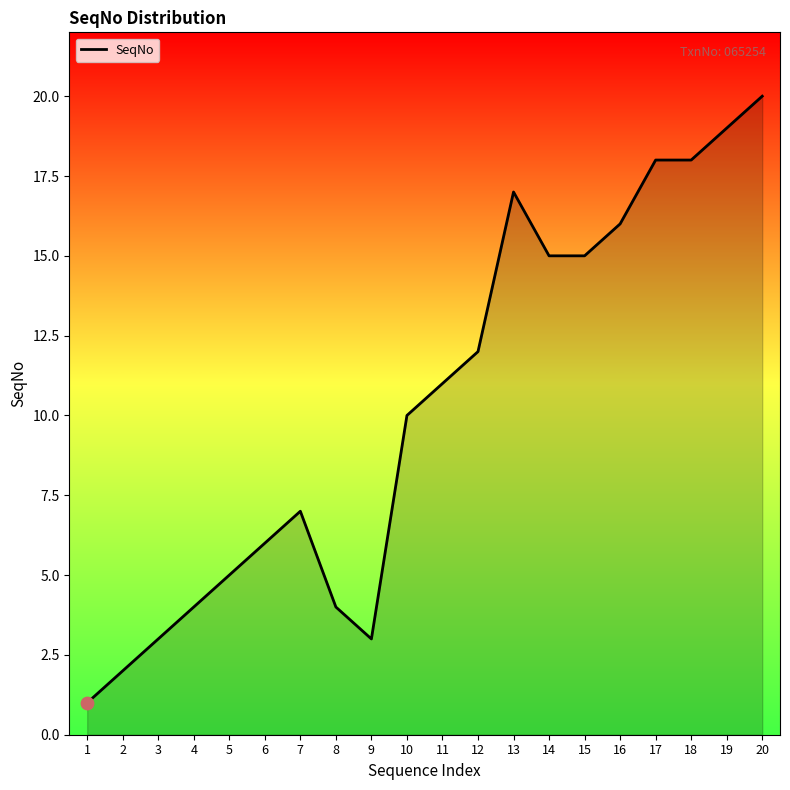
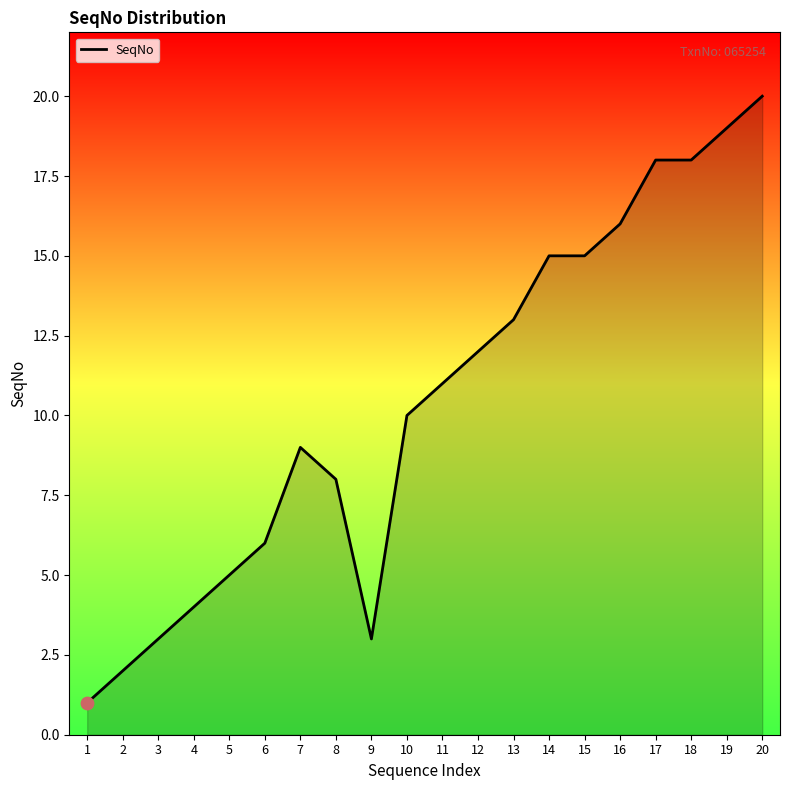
SeqNo, 7: 7 -> 9
SeqNo, 8: 4 -> 8
SeqNo, 13: 17 -> 13
